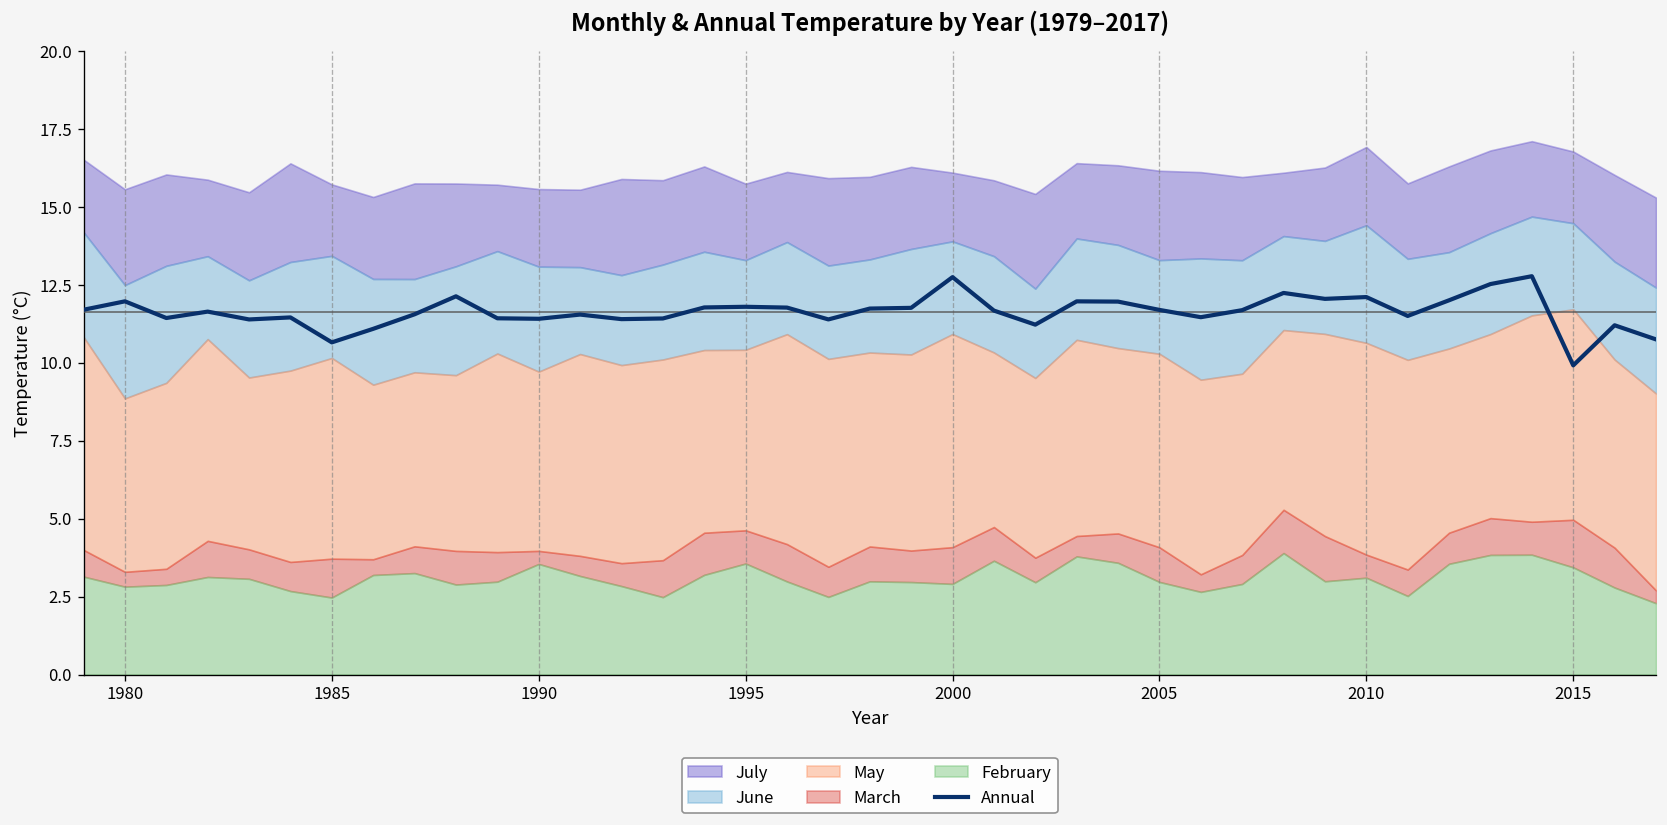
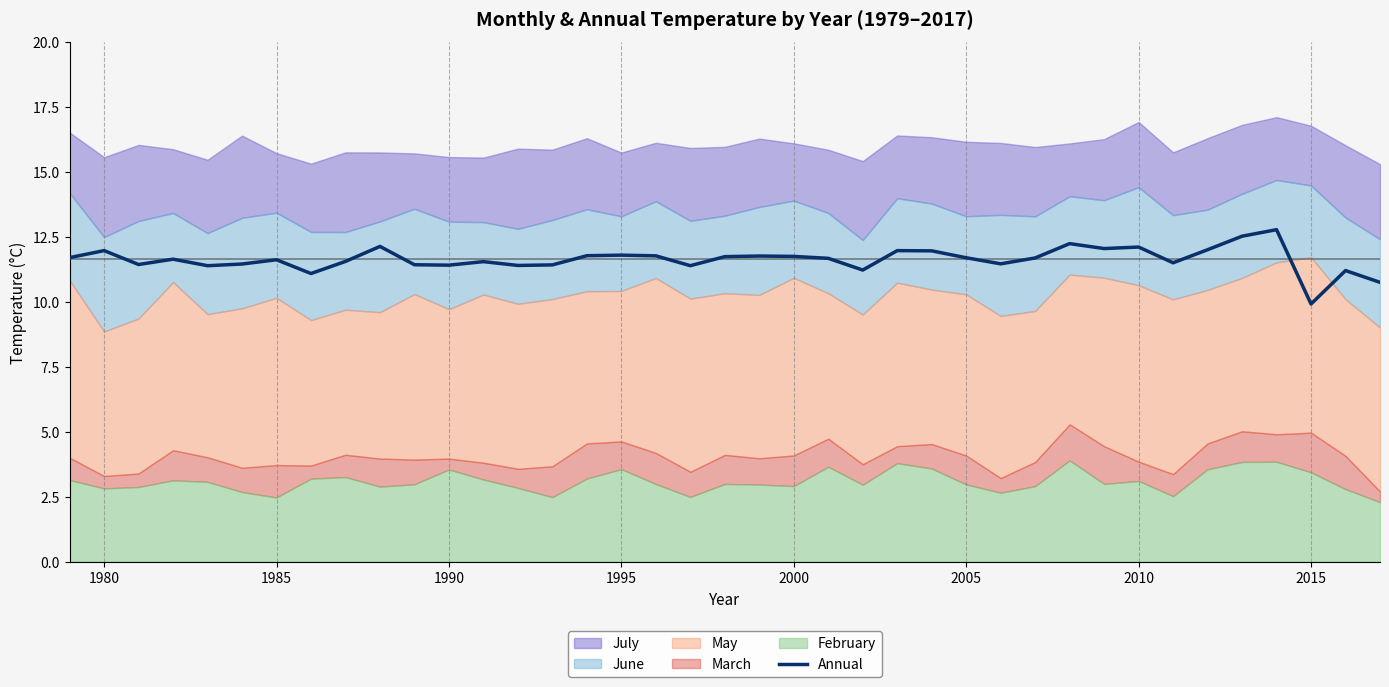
Annual, 1985: 10.7 -> 11.6
Annual, 2000: 12.7 -> 11.7
